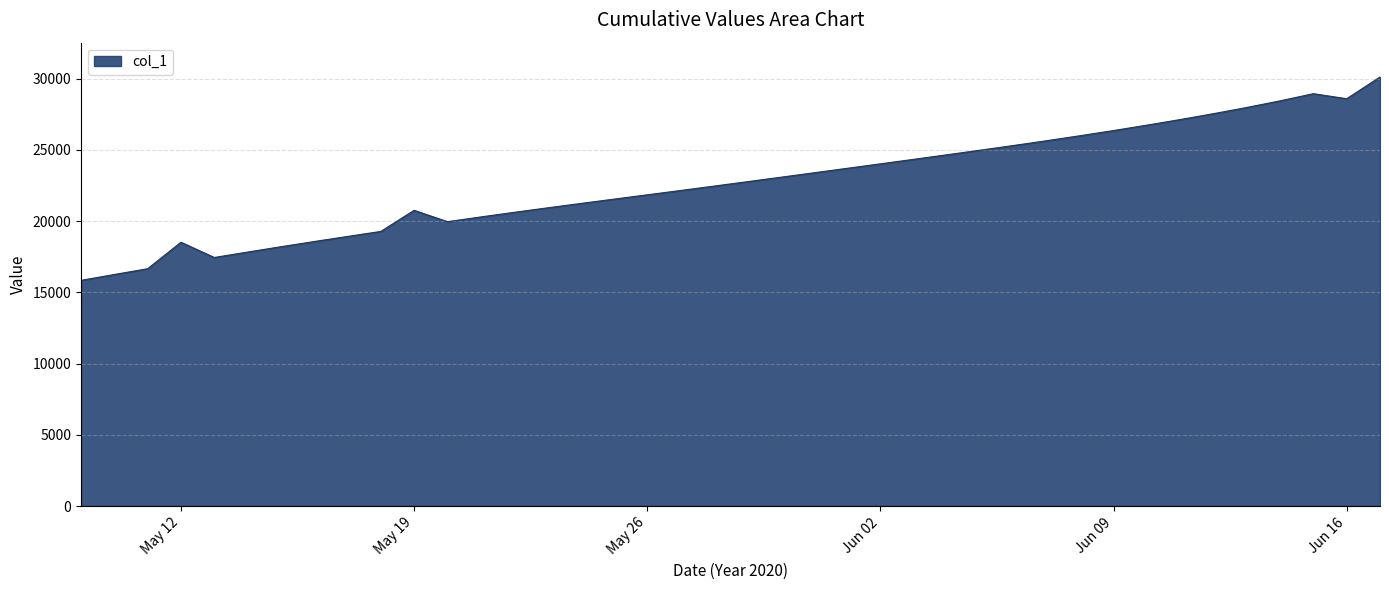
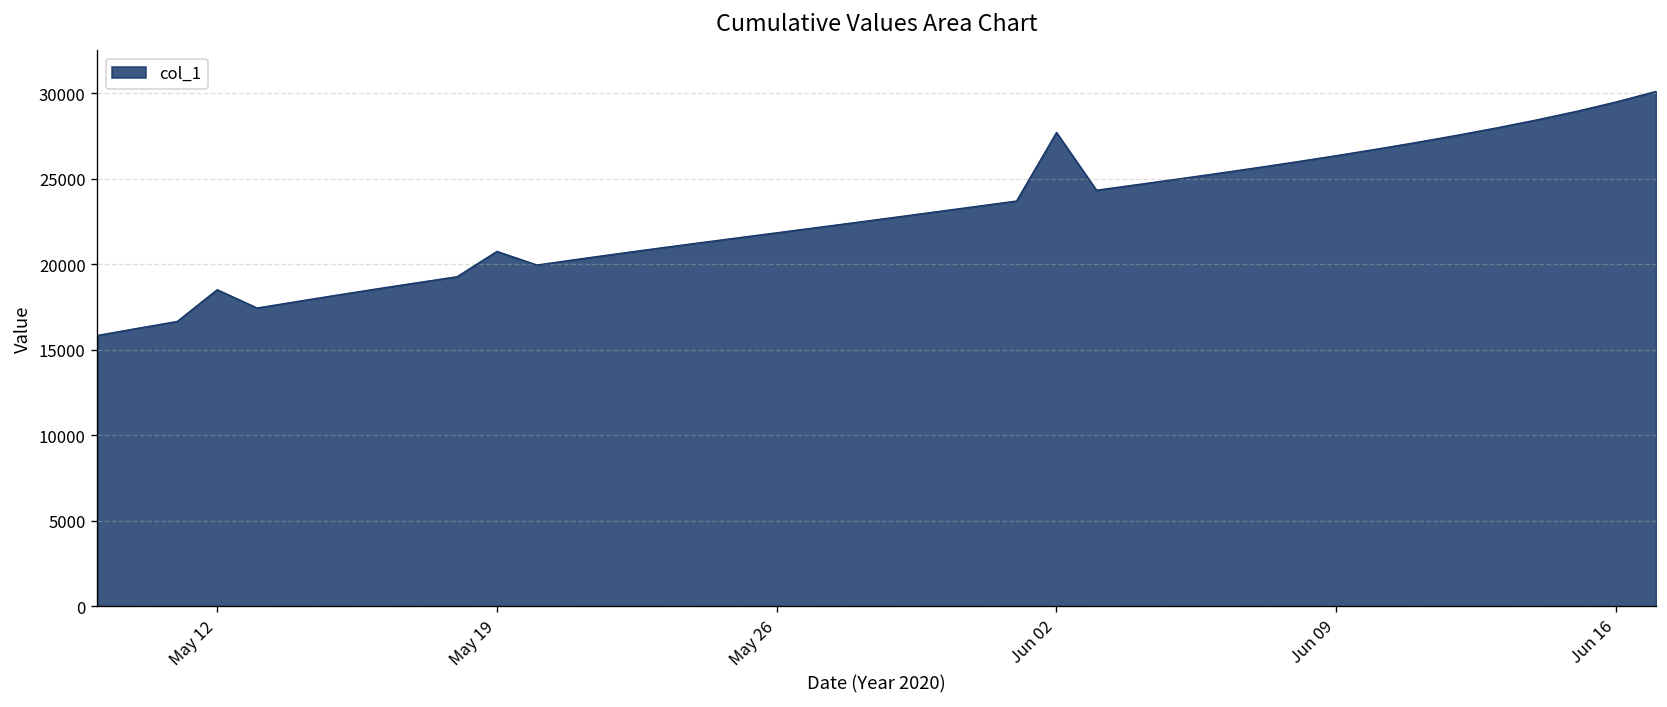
Jun 02: 24000 -> 27700
Jun 16: 28600 -> 29500
